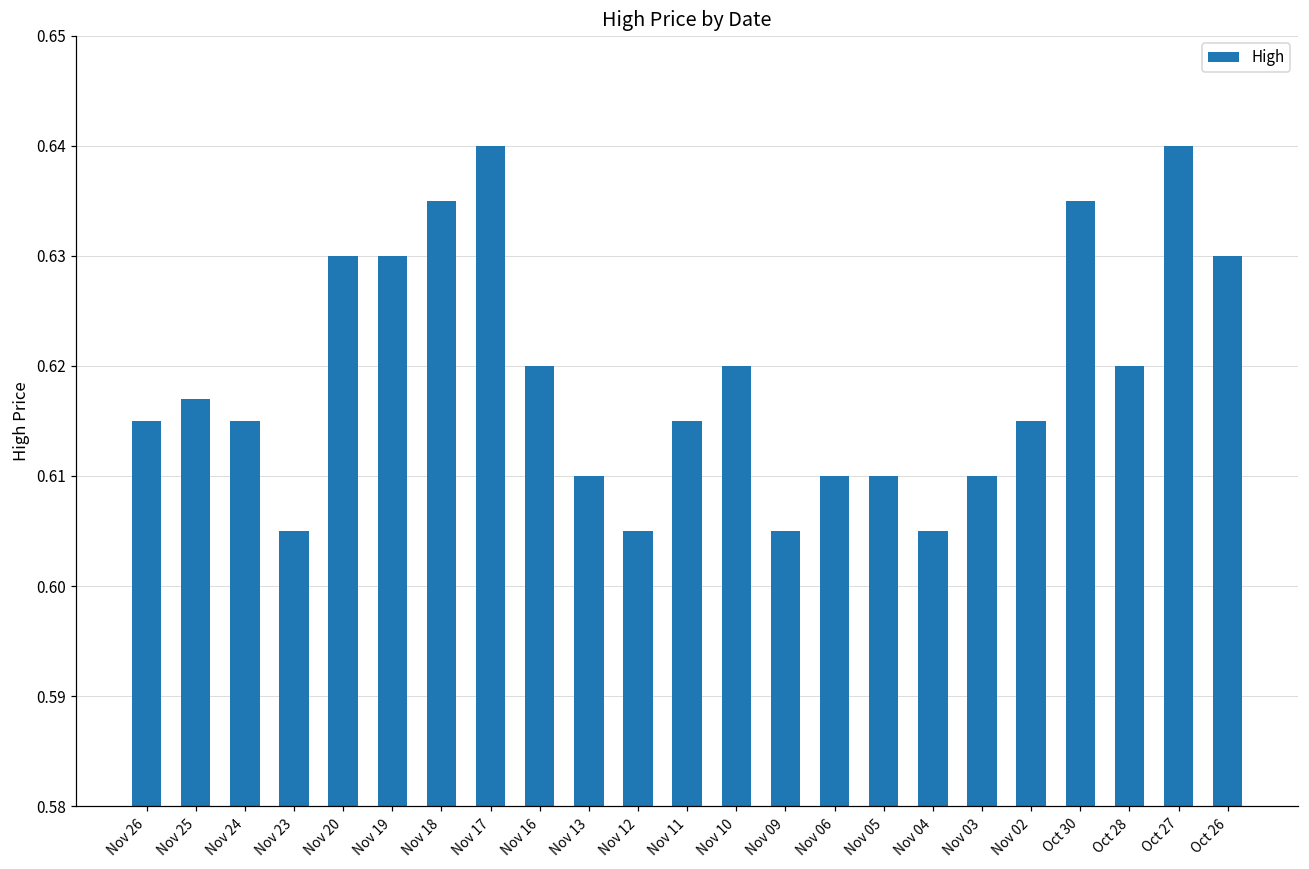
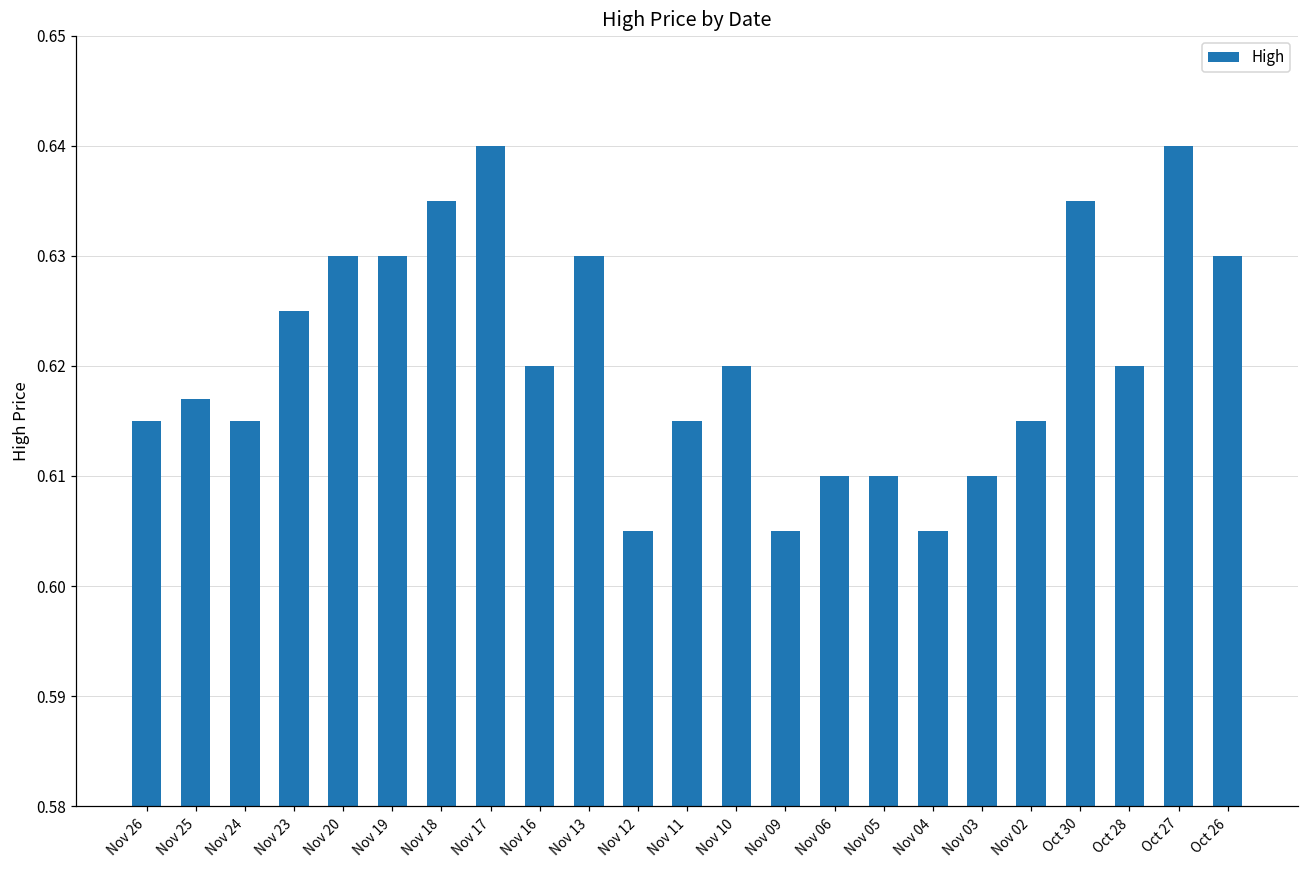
Nov 23: 0.605 -> 0.625
Nov 13: 0.61 -> 0.63
